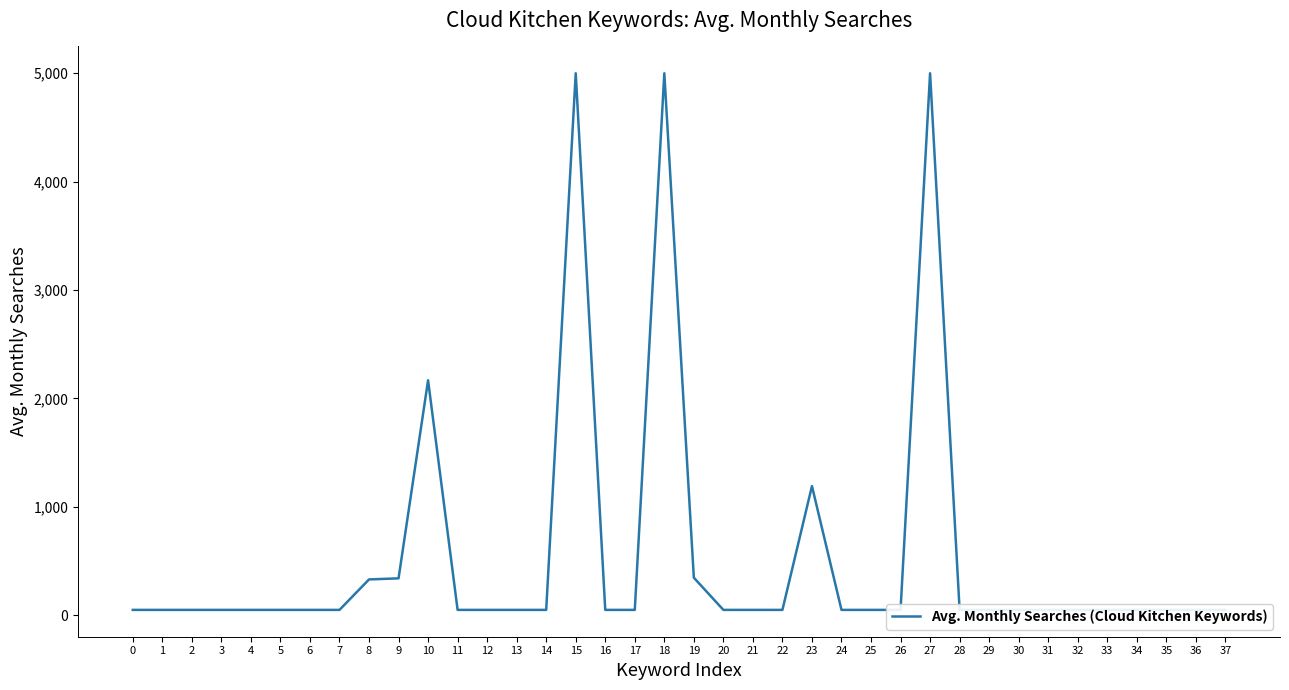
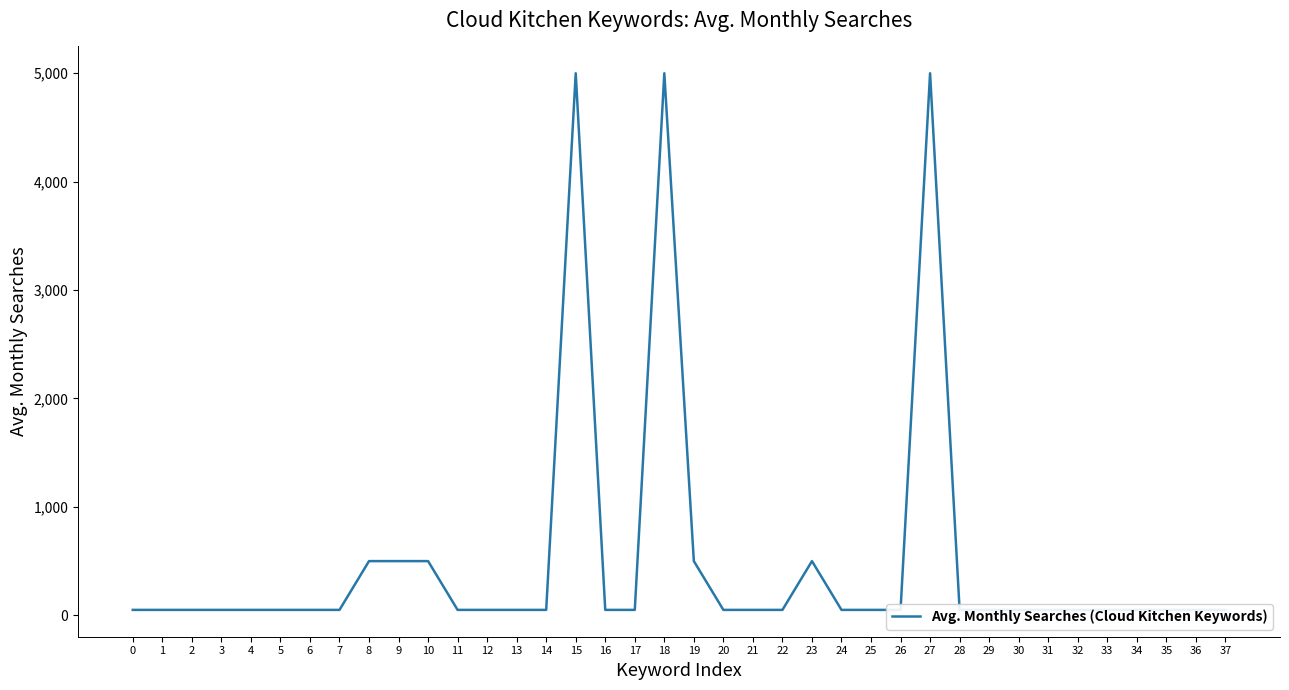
8: 330 -> 500
9: 340 -> 500
10: 2,170 -> 500
19: 350 -> 500
23: 1,190 -> 500
